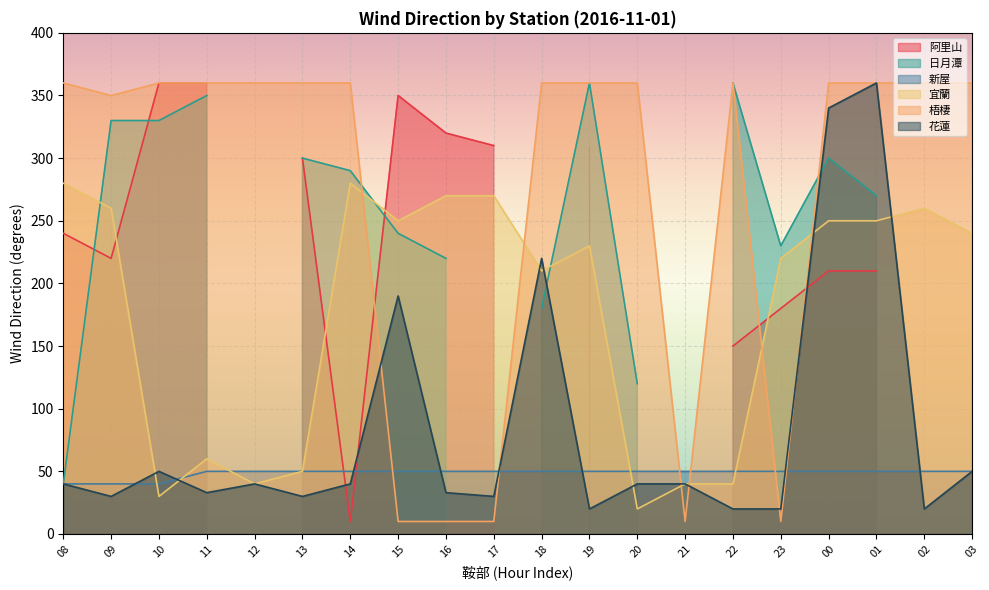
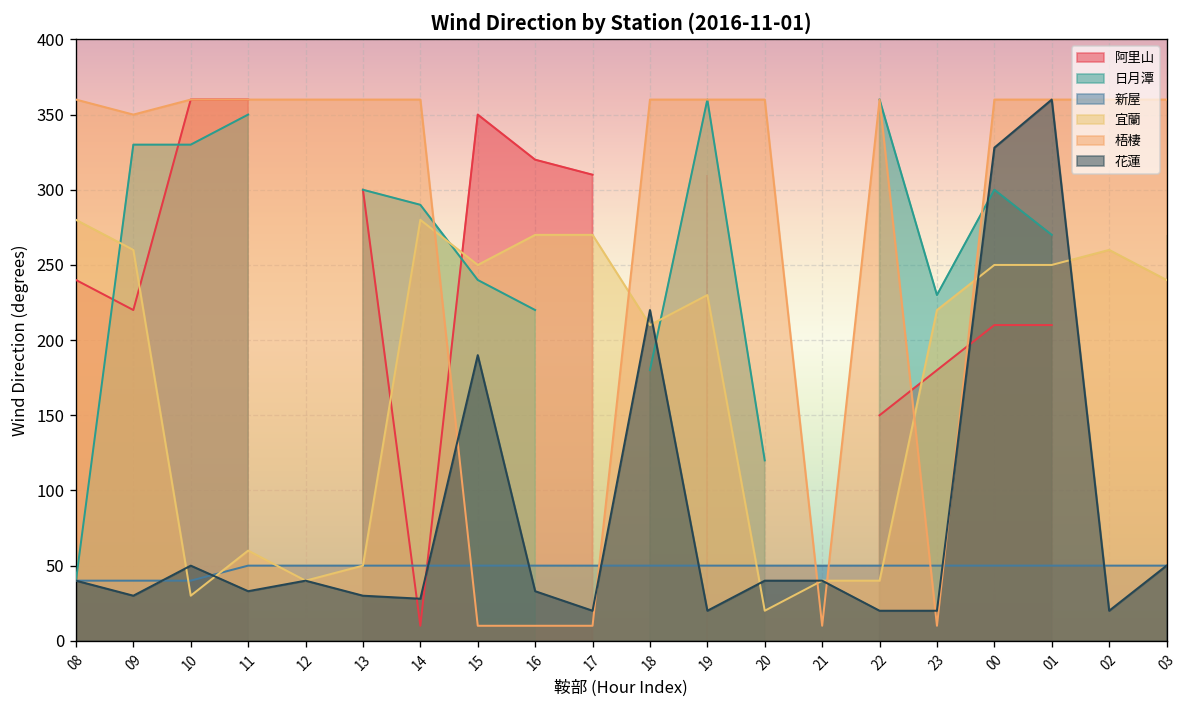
花蓮, 14: 40 -> 28
花蓮, 17: 30 -> 20
花蓮, 00: 340 -> 328
